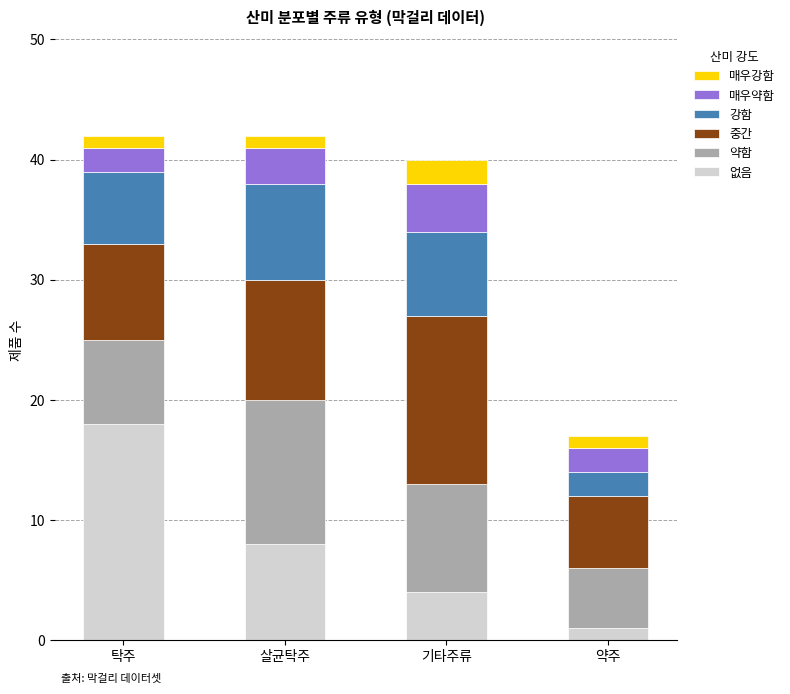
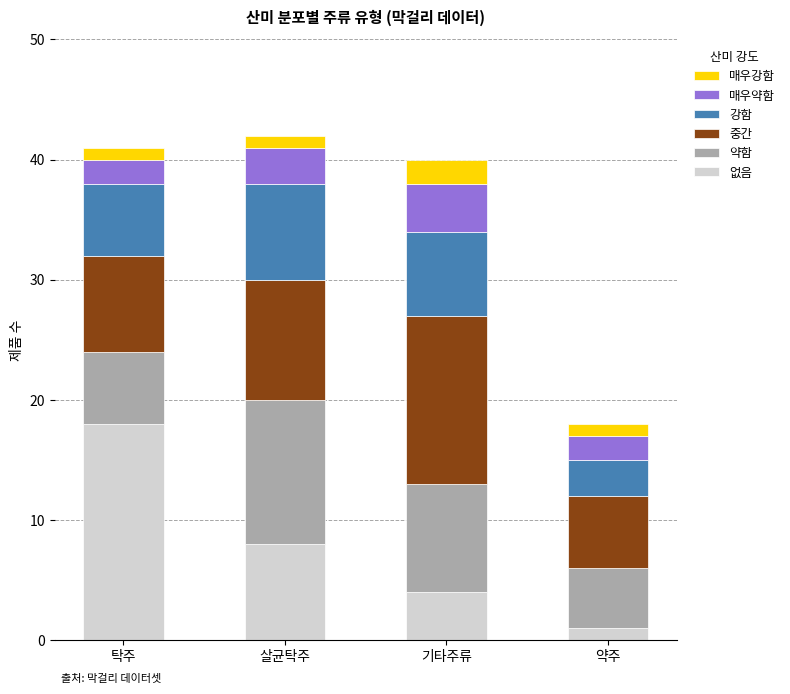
약함, 탁주: 7 -> 6
강함, 약주: 2 -> 3
